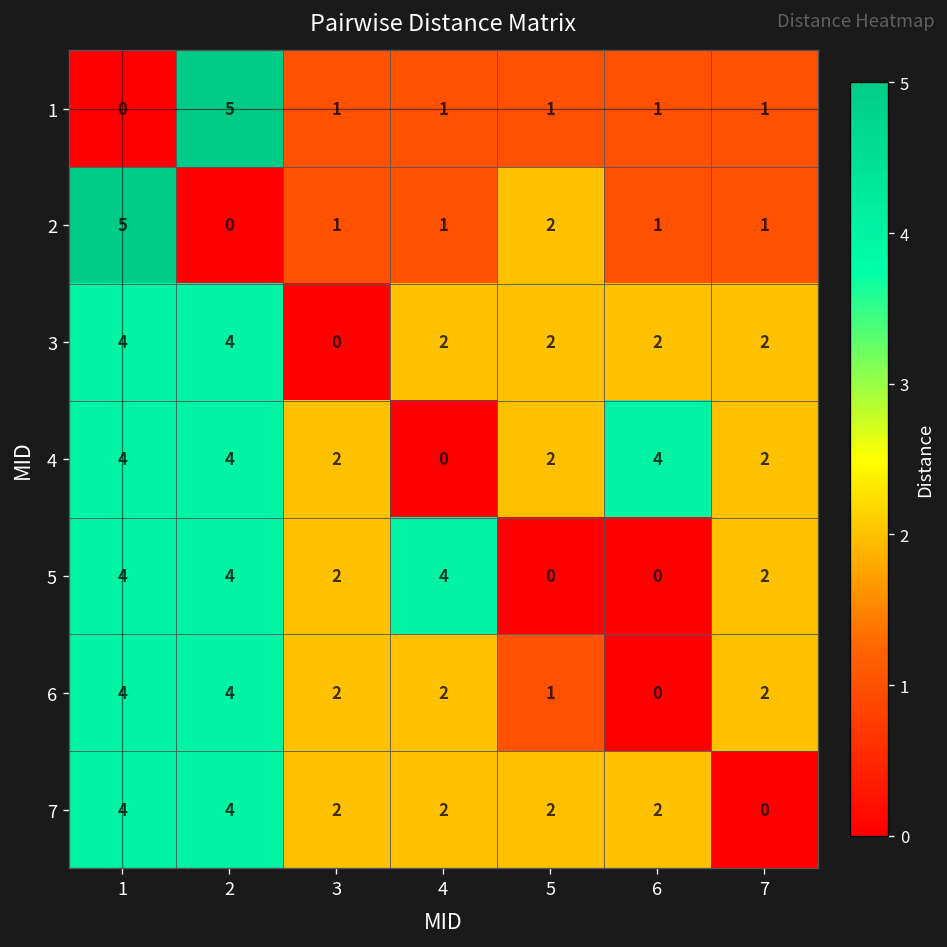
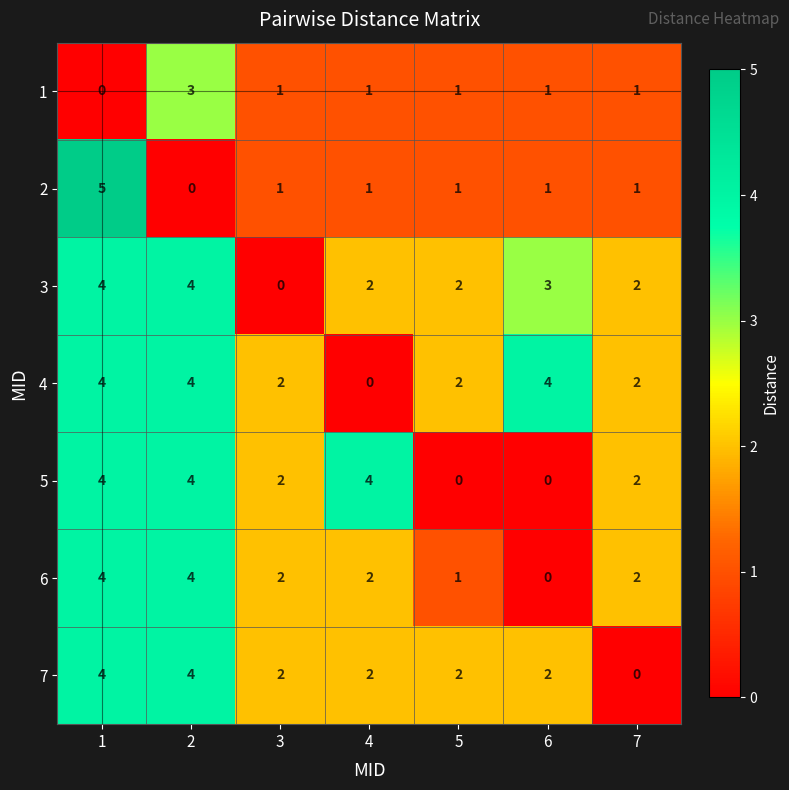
1, 2: 5 -> 3
2, 5: 2 -> 1
3, 6: 2 -> 3
